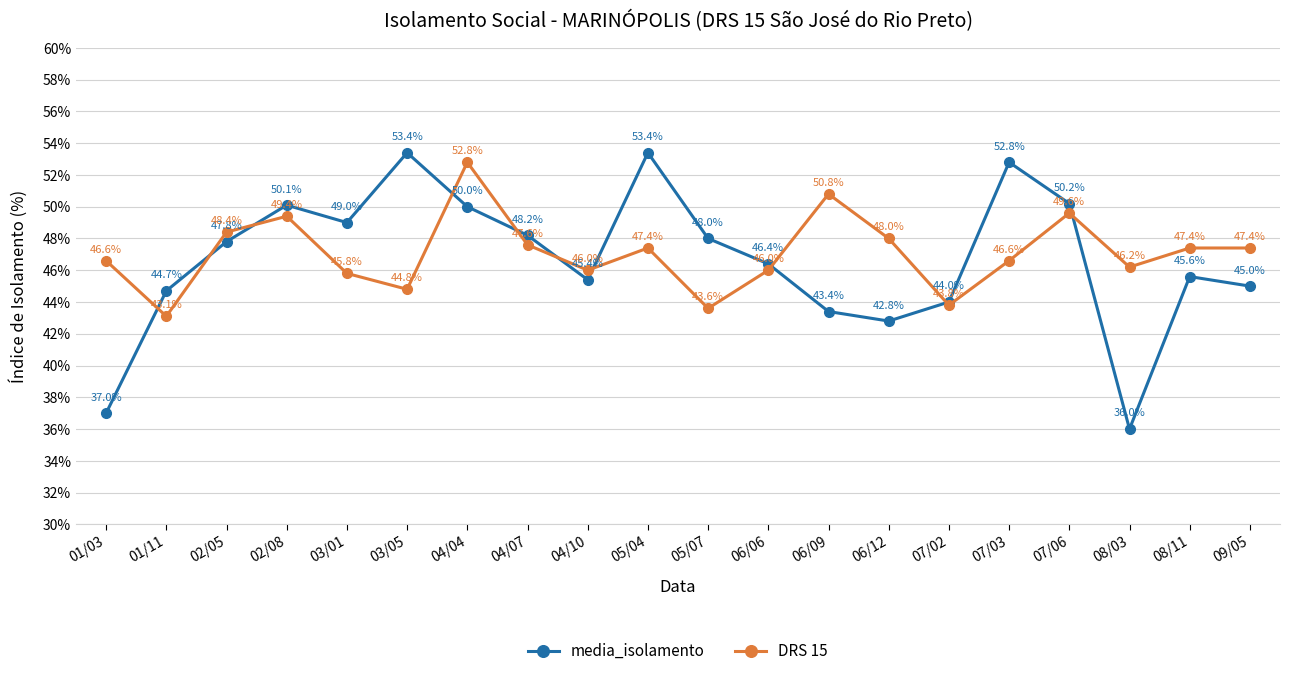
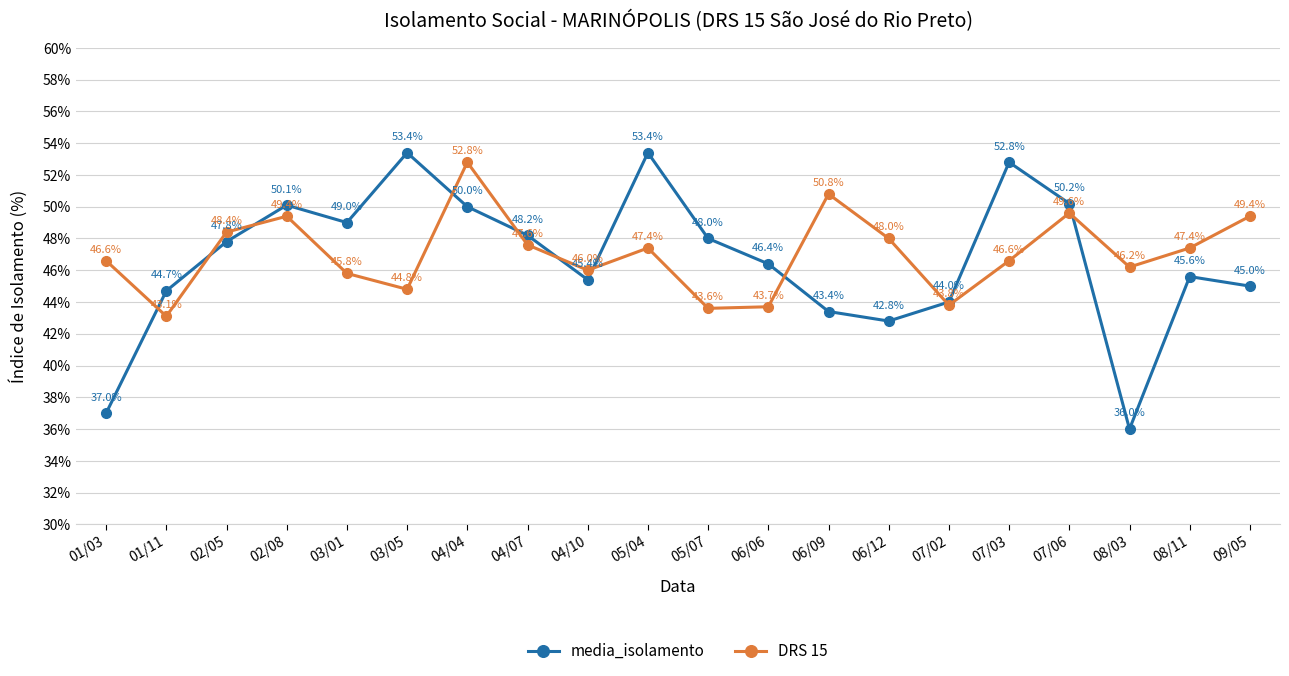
DRS 15, 06/06: 46.0% -> 43.7%
DRS 15, 09/05: 47.4% -> 49.4%
